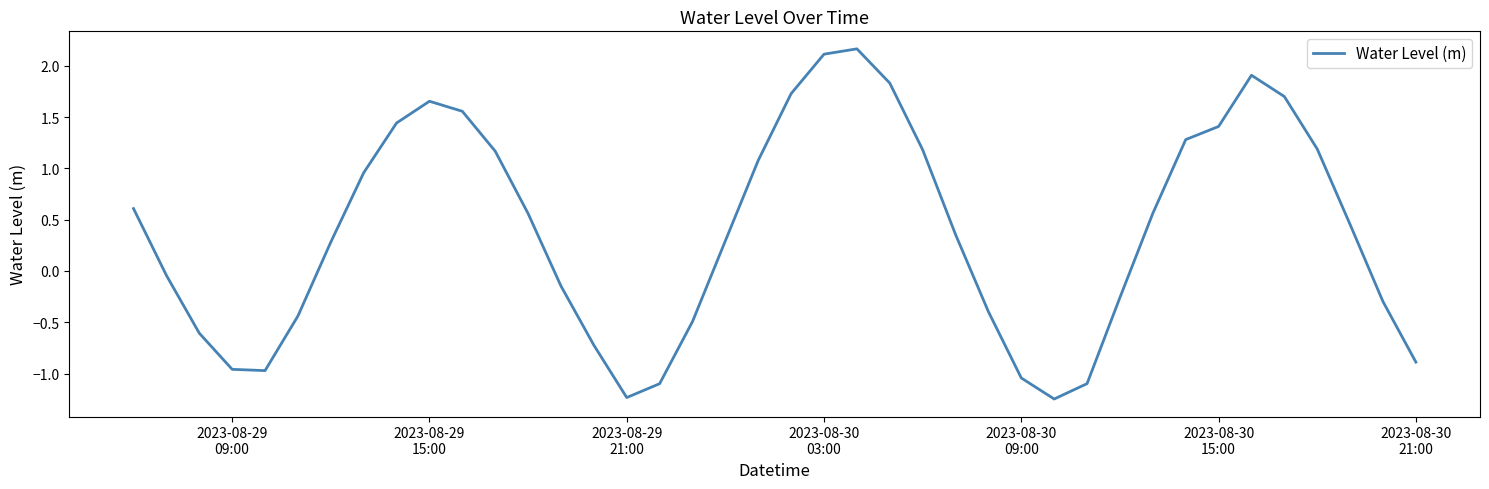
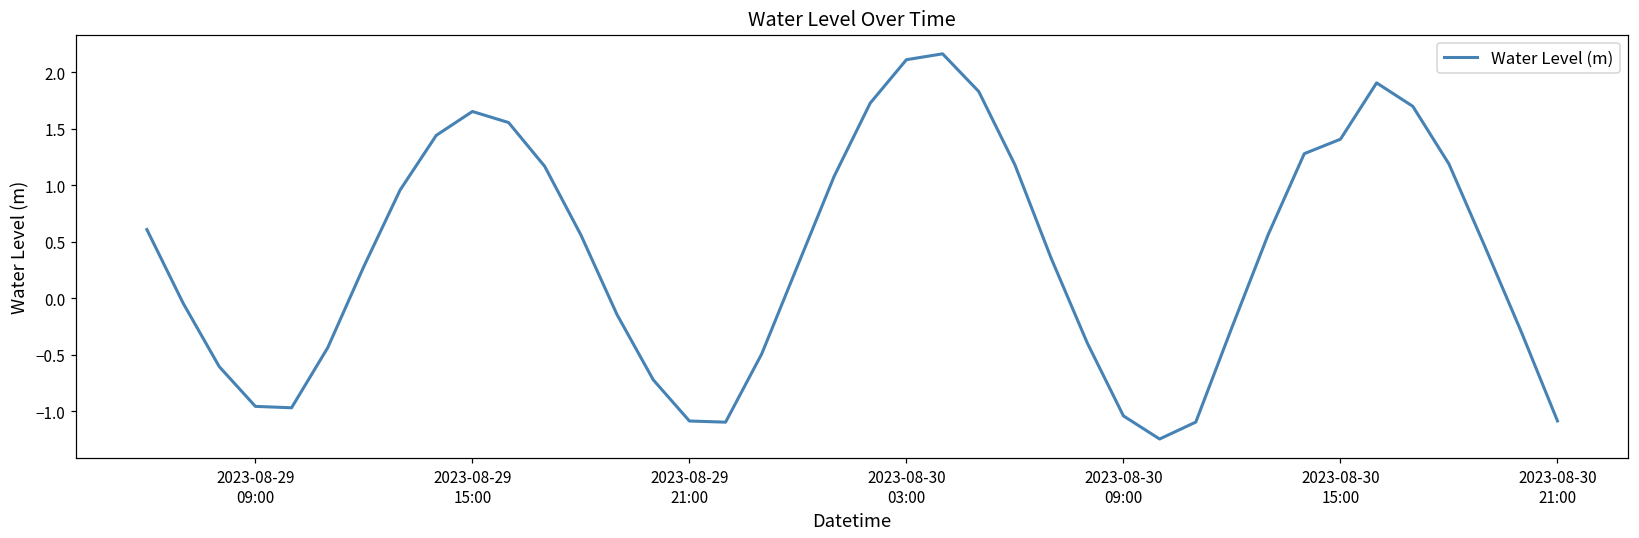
2023-08-29 21:00: -1.23 -> -1.09
2023-08-30 21:00: -0.89 -> -1.09
